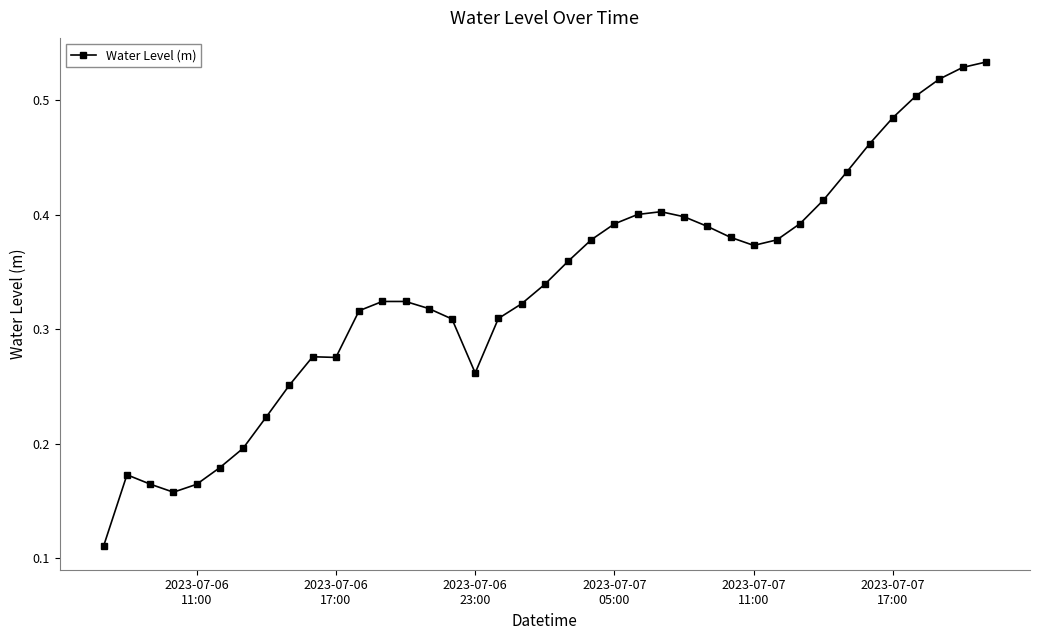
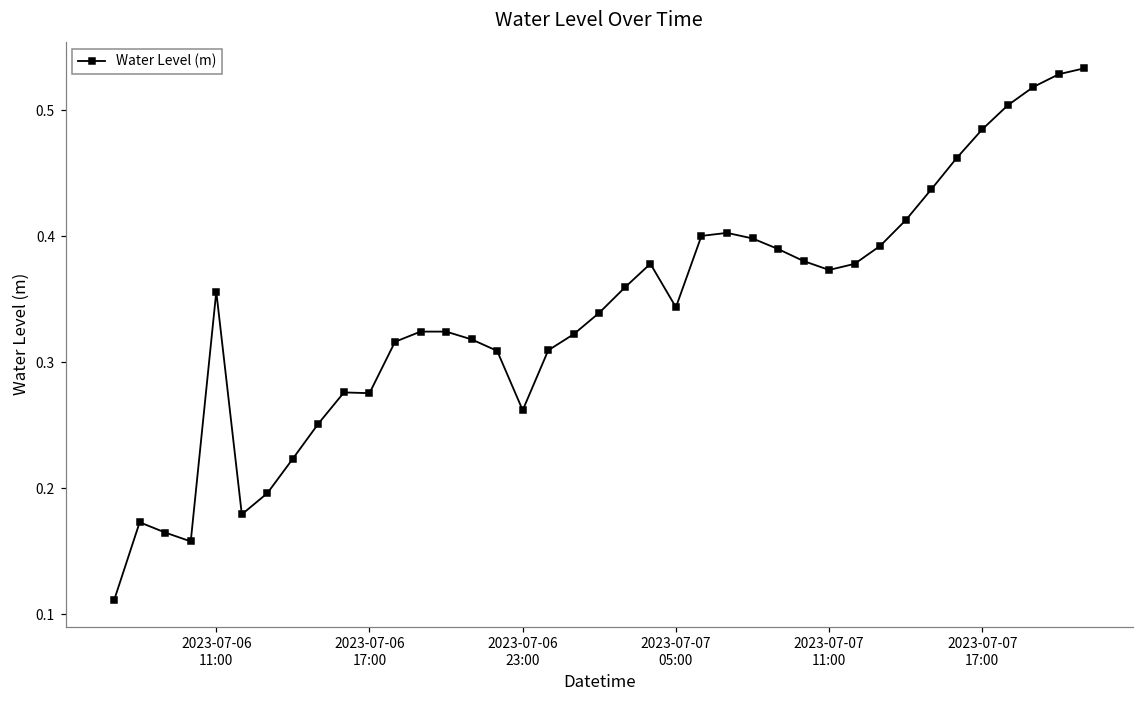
2023-07-06 11:00: 0.165 -> 0.356
2023-07-07 05:00: 0.392 -> 0.344
